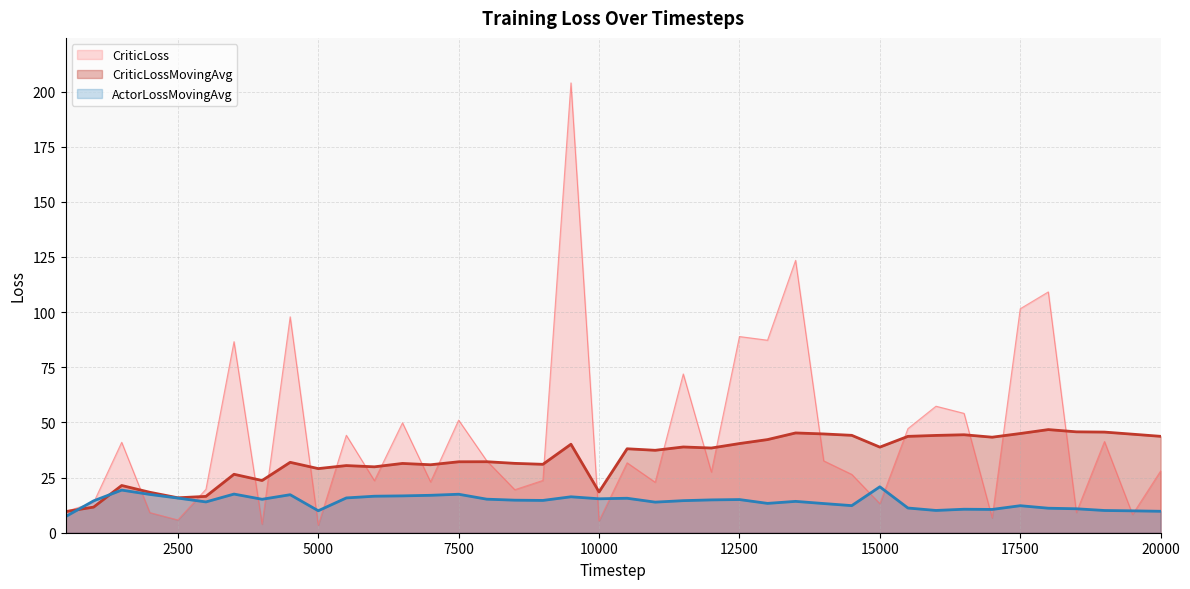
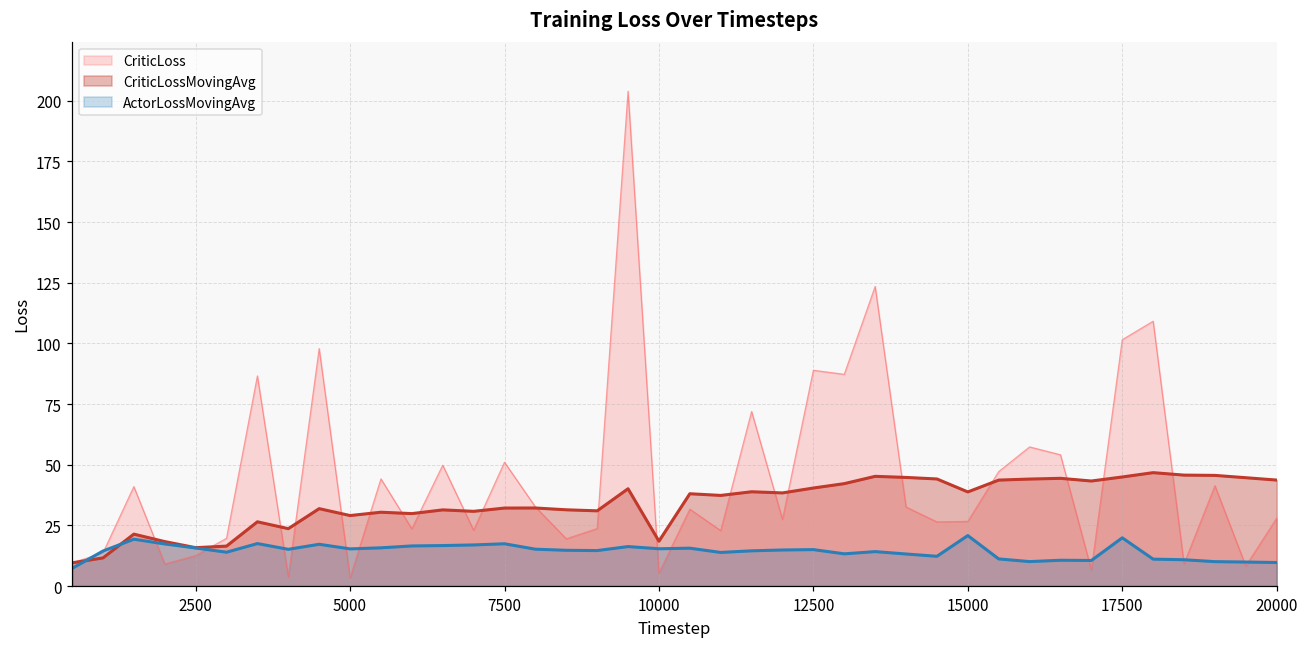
CriticLoss, 2500: 6 -> 13
ActorLossMovingAvg, 5000: 10 -> 15
CriticLoss, 15000: 13 -> 27
ActorLossMovingAvg, 17500: 12 -> 20
